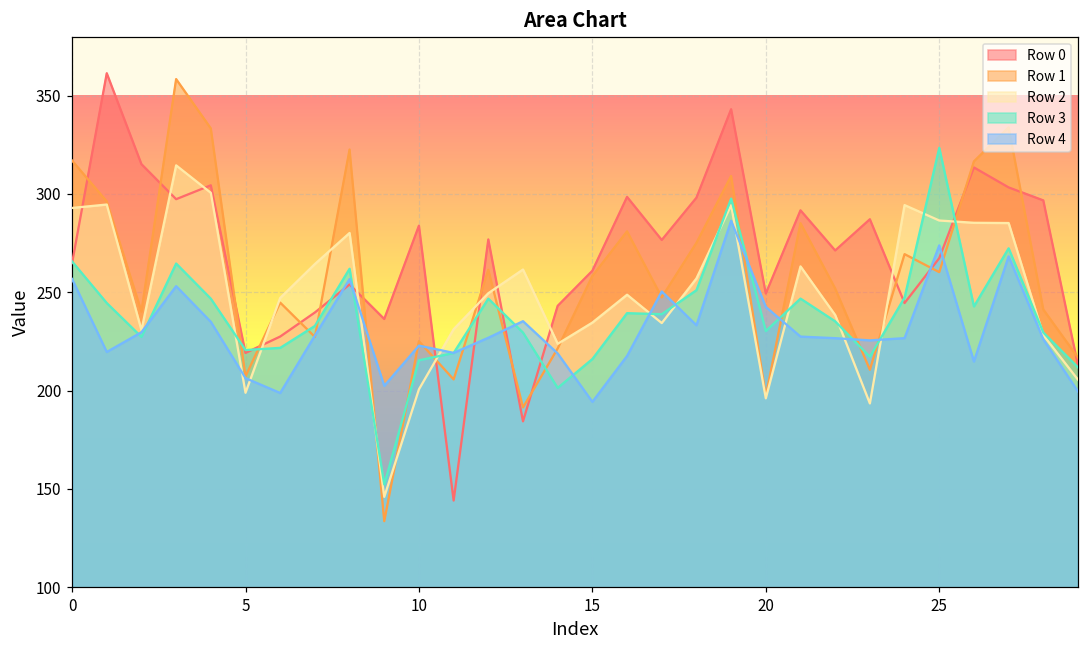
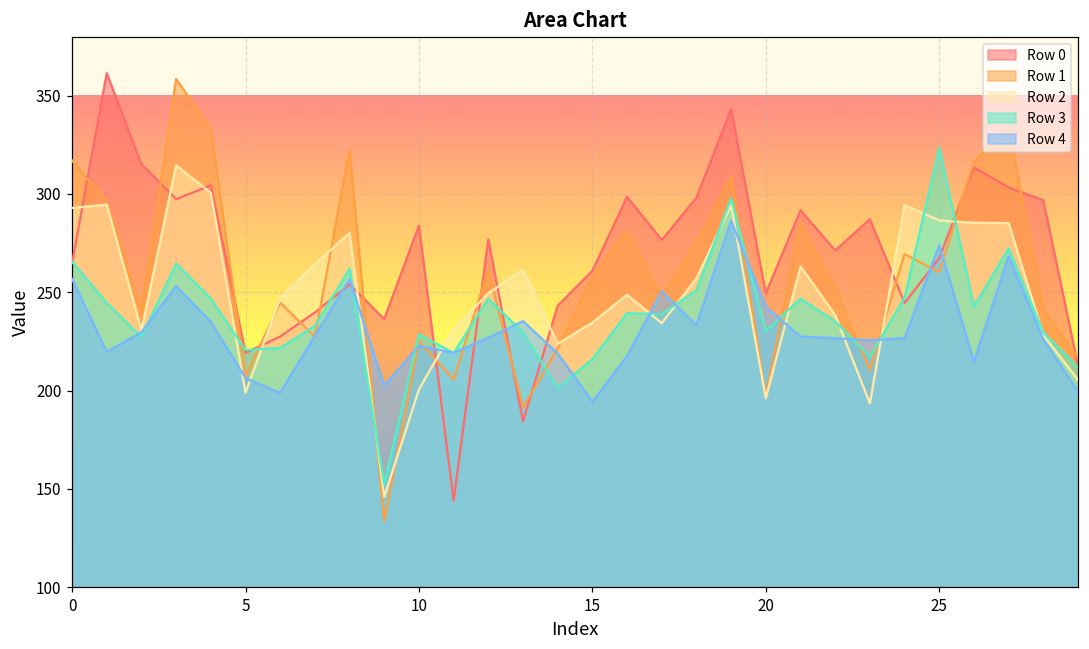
Row 3, 10: 215 -> 229
